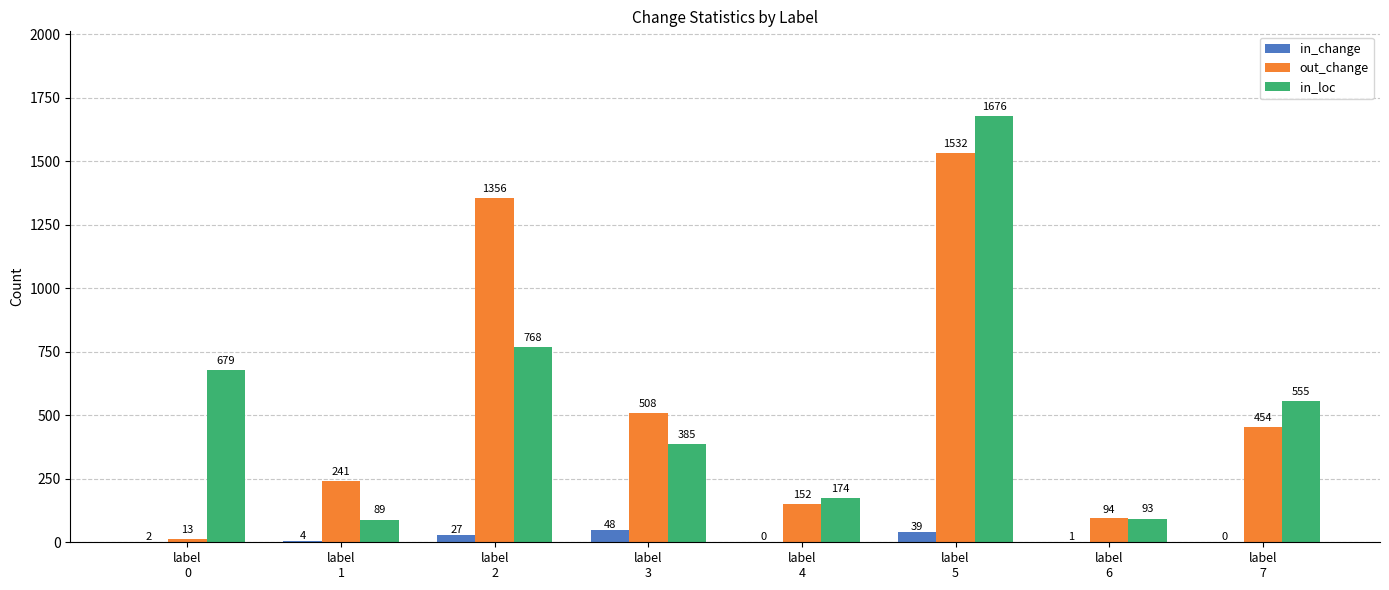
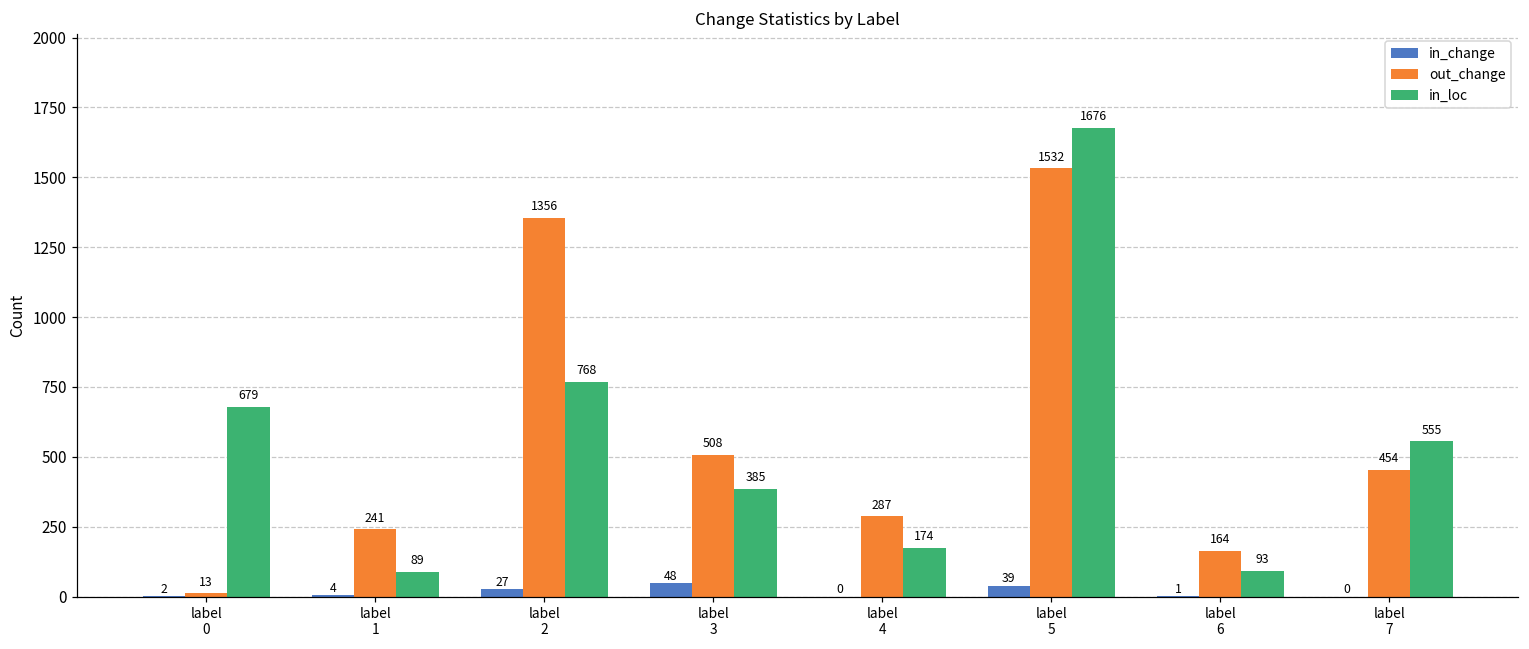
out_change, label 4: 152 -> 287
out_change, label 6: 94 -> 164
